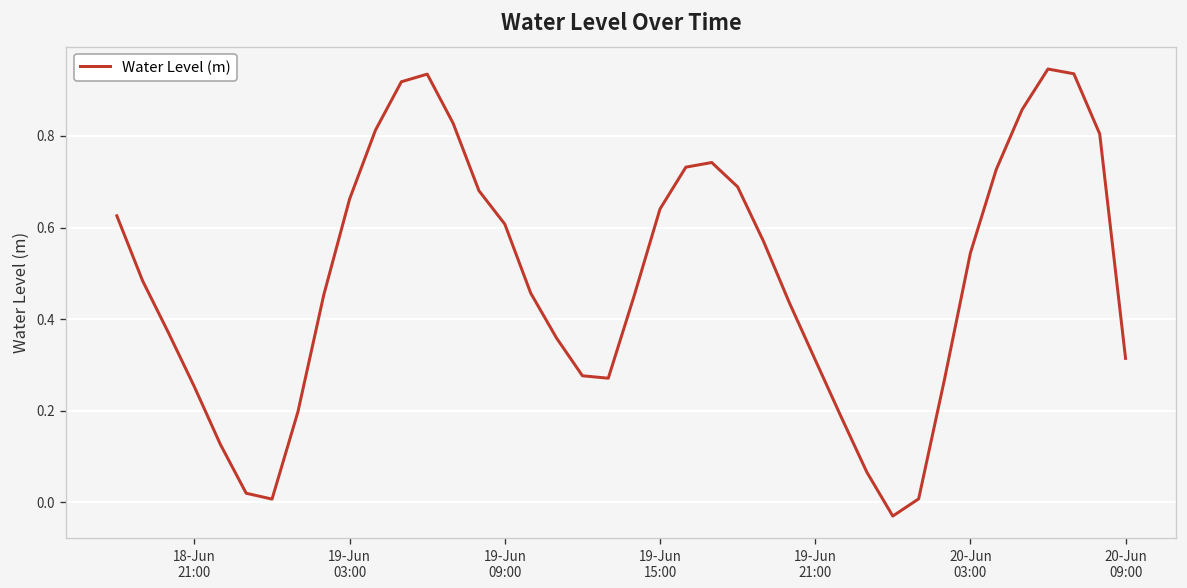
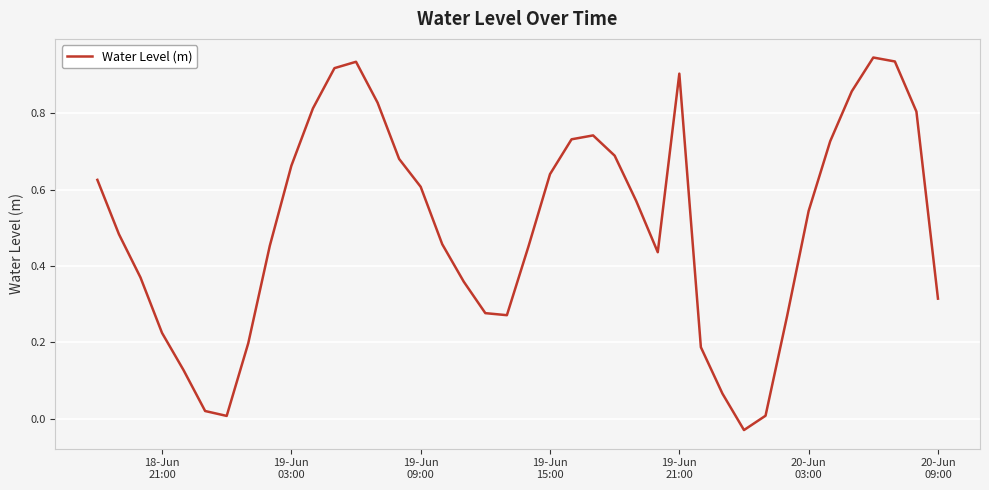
18-Jun 21:00: 0.25 -> 0.22
19-Jun 21:00: 0.31 -> 0.90
